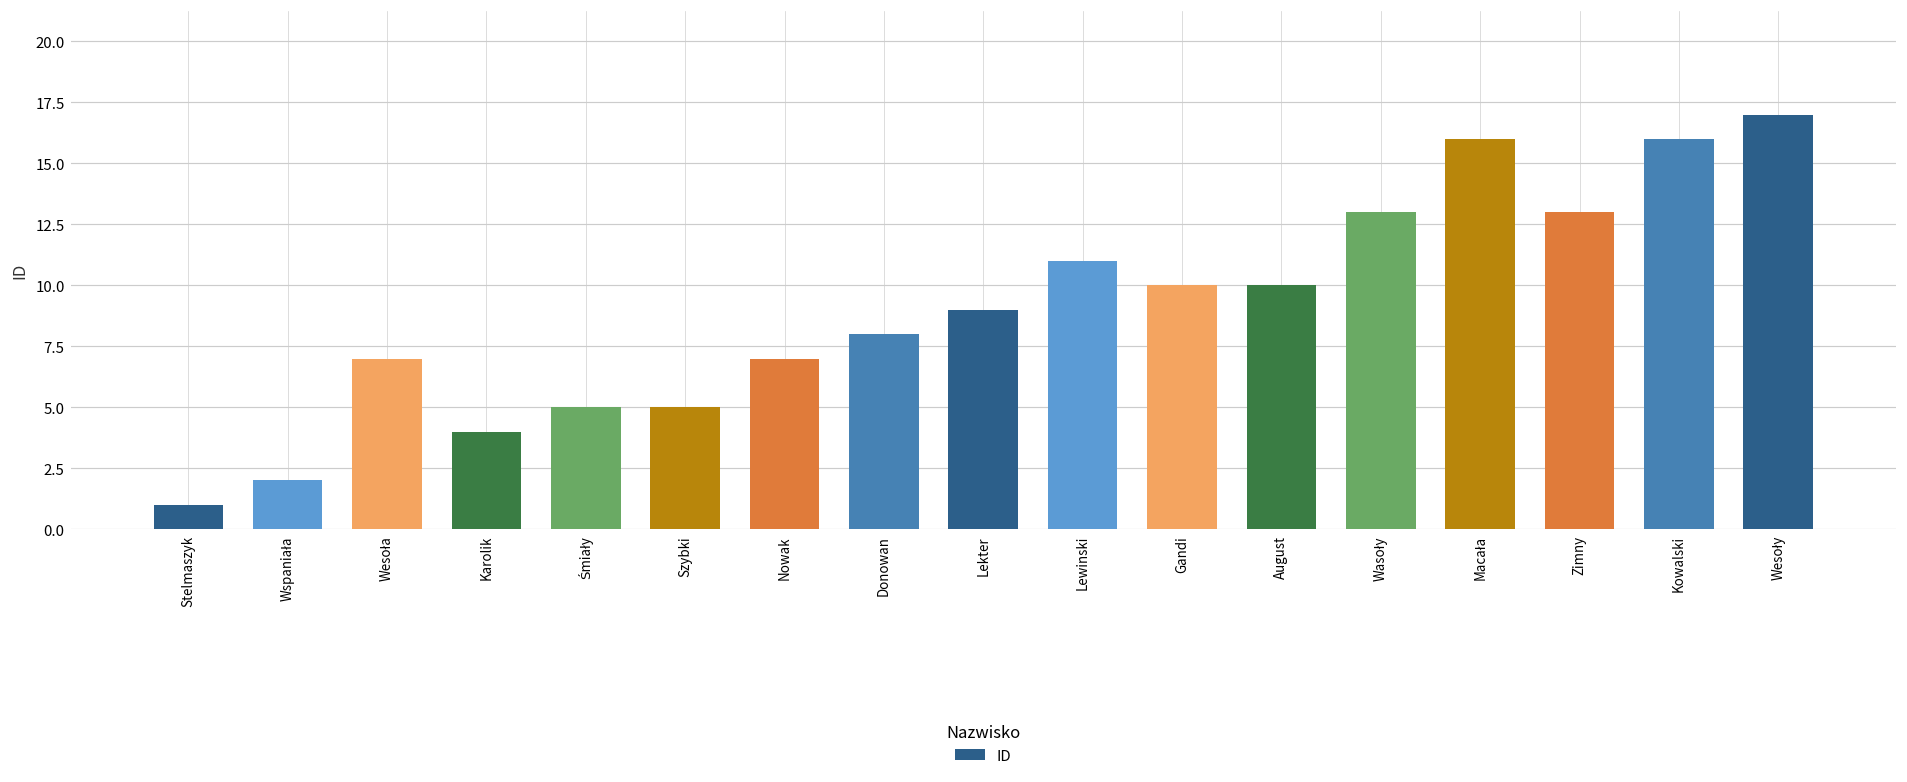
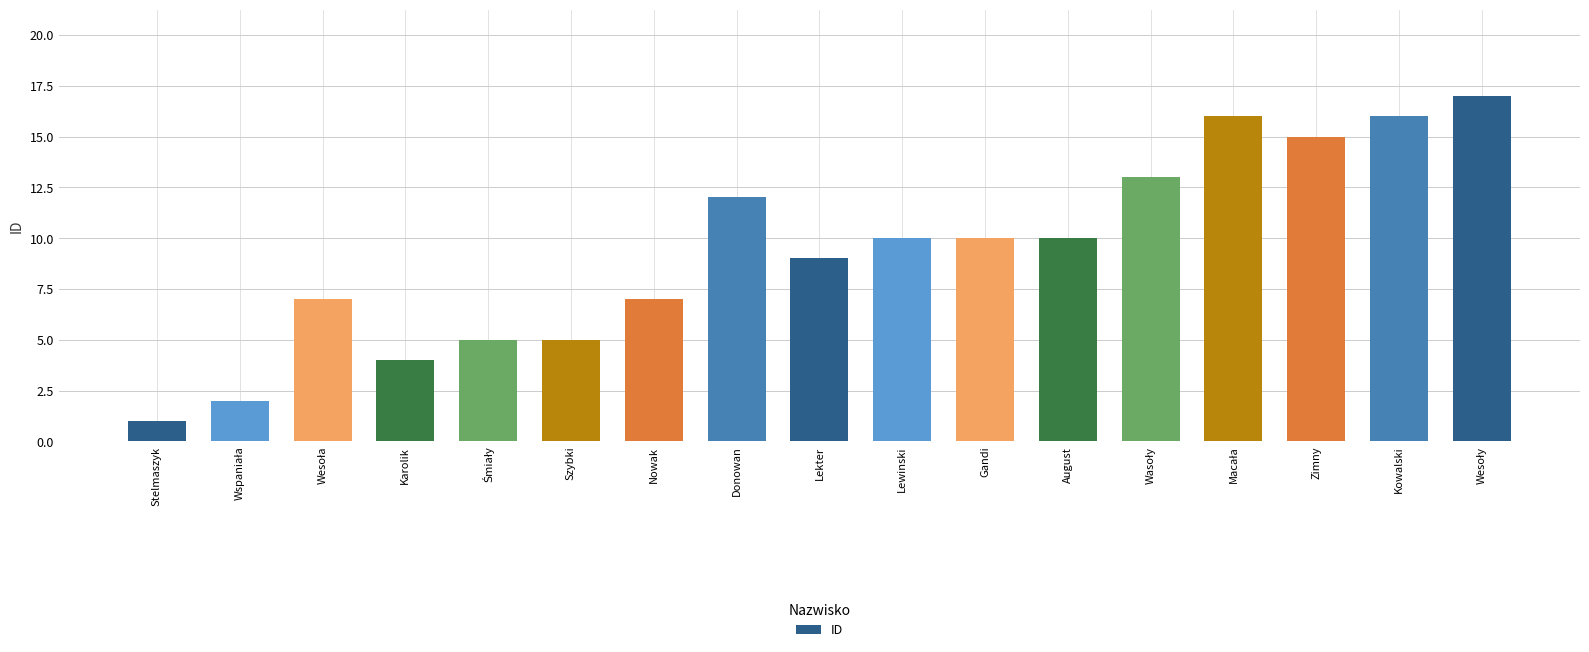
Donowan: 8 -> 12
Lewinski: 11 -> 10
Zimny: 13 -> 15
